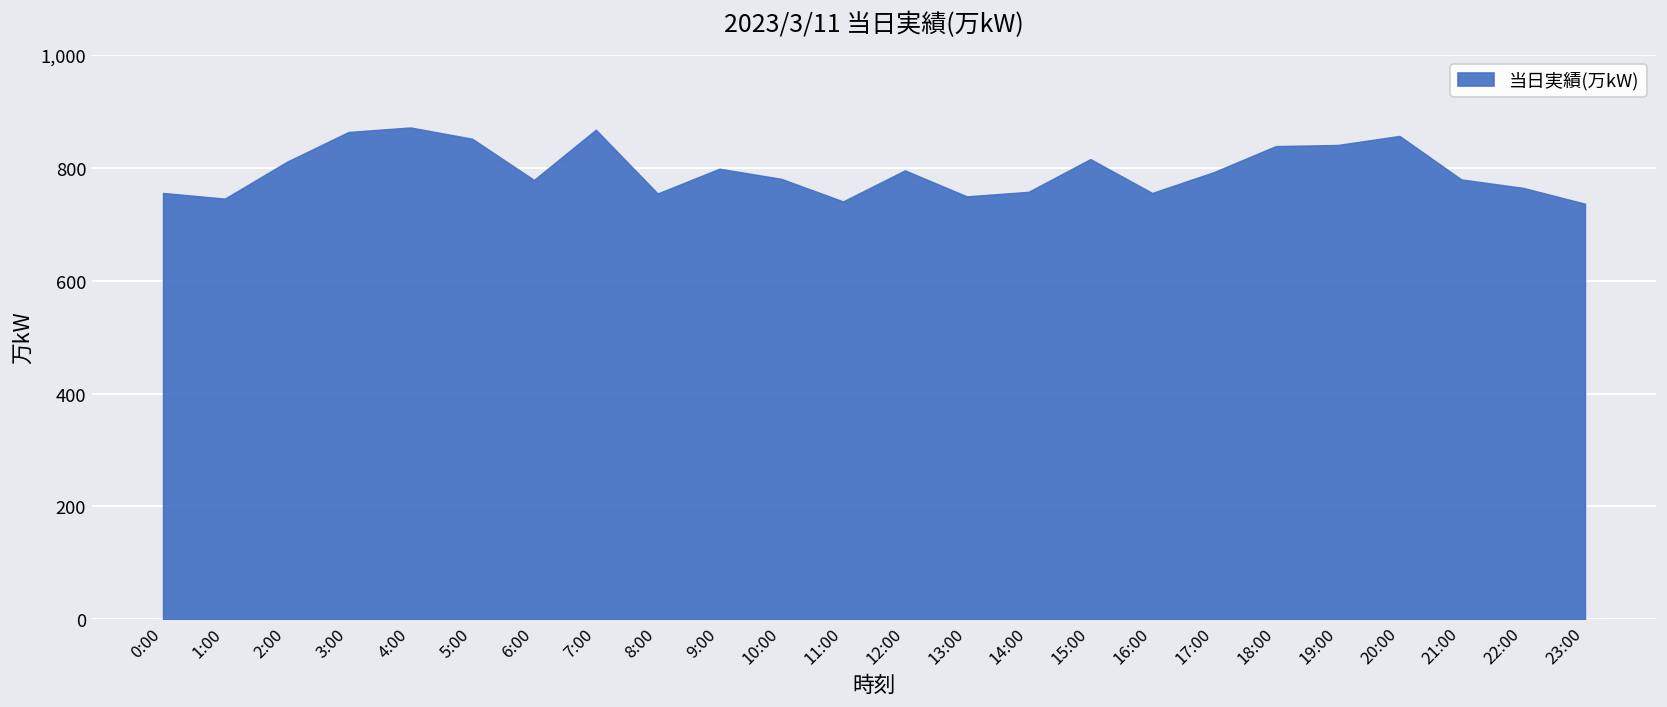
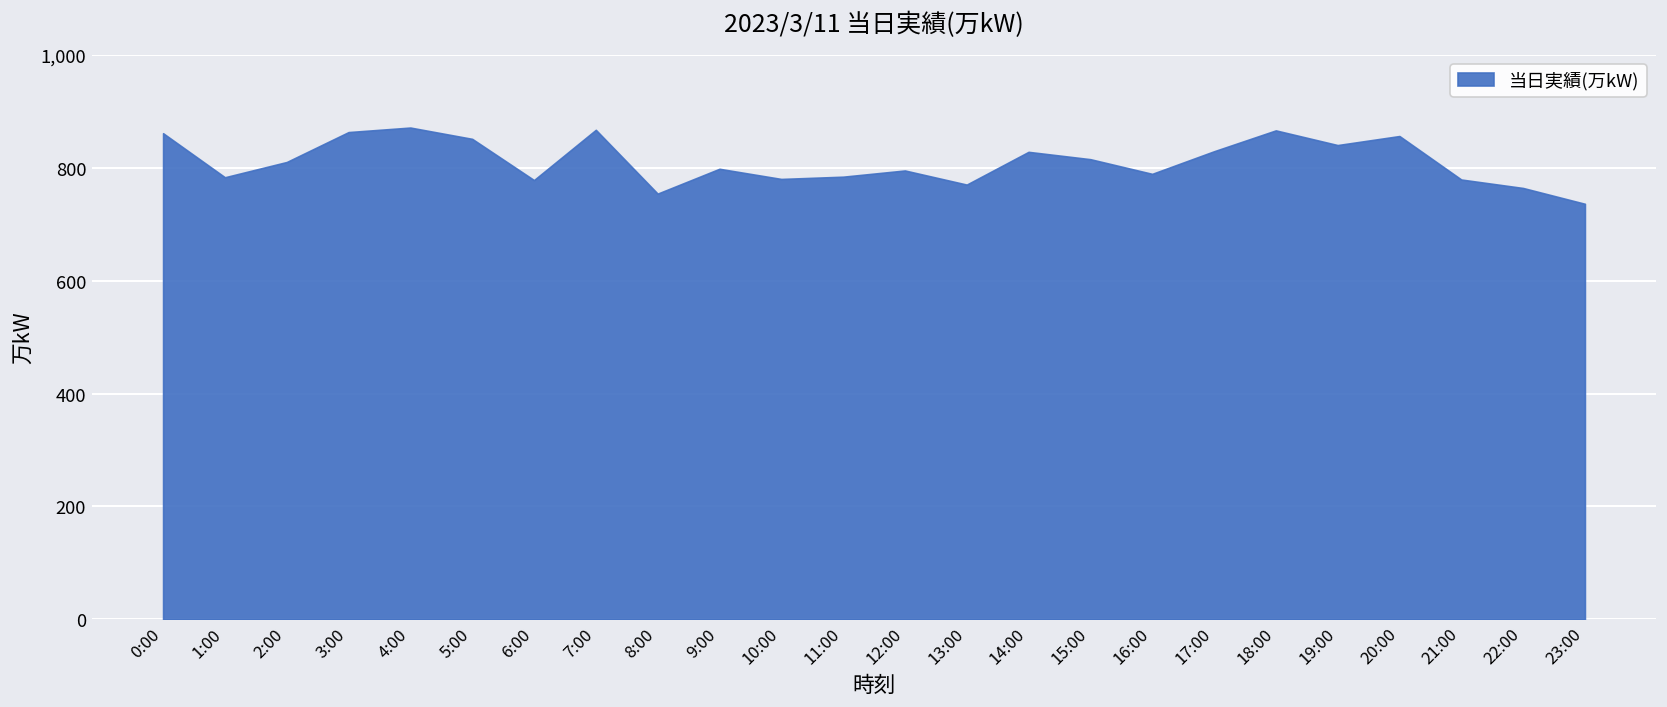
0:00: 760 -> 860
1:00: 750 -> 780
11:00: 740 -> 780
13:00: 750 -> 770
14:00: 760 -> 830
16:00: 760 -> 790
17:00: 790 -> 830
18:00: 840 -> 870
